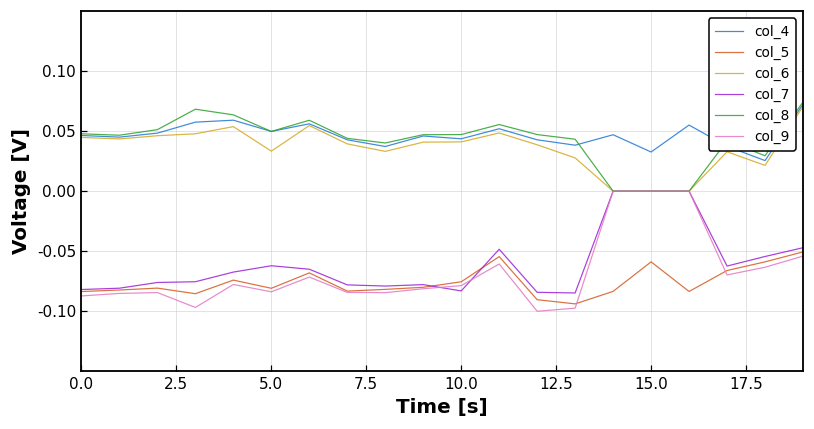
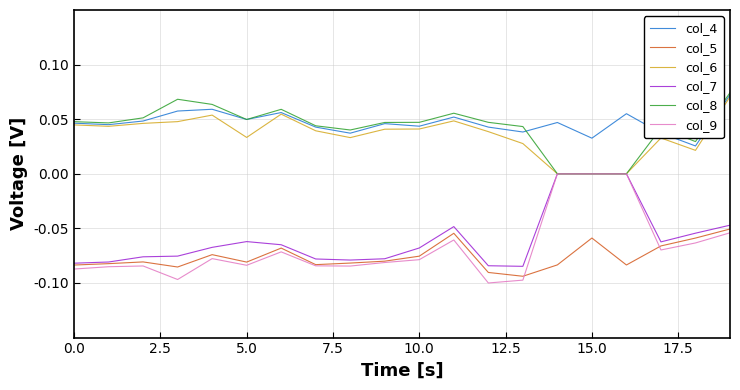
col_7, 10.0: -0.083 -> -0.068
